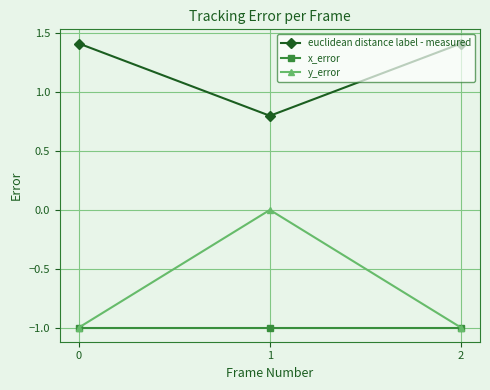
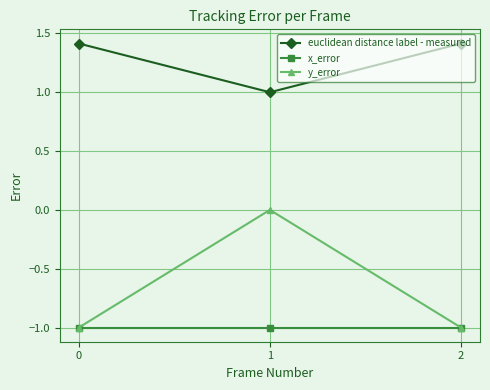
euclidean distance label - measured, 1: 0.8 -> 1.0
